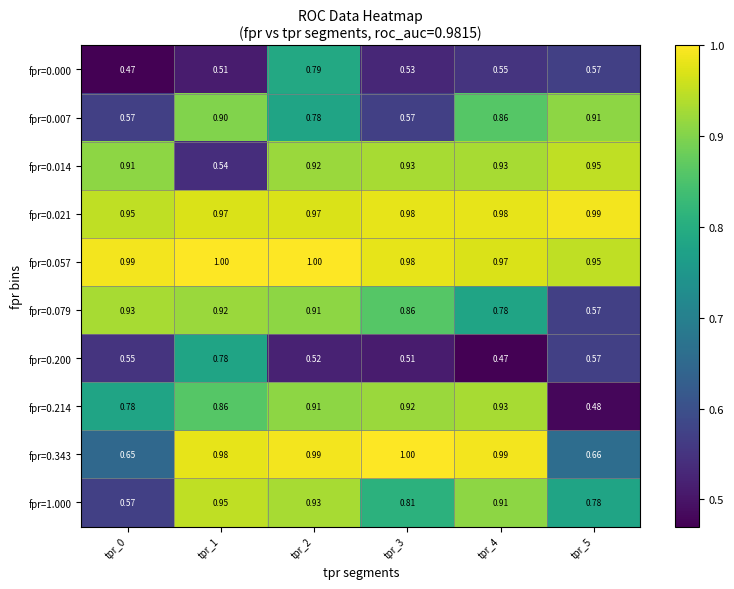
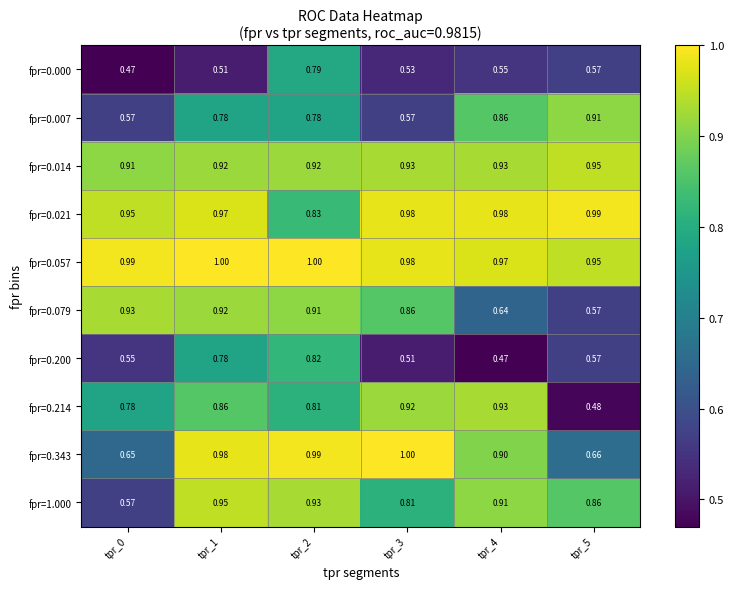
fpr=0.007, tpr_1: 0.90 -> 0.78
fpr=0.014, tpr_1: 0.54 -> 0.92
fpr=0.021, tpr_2: 0.97 -> 0.83
fpr=0.079, tpr_4: 0.78 -> 0.64
fpr=0.200, tpr_2: 0.52 -> 0.82
fpr=0.214, tpr_2: 0.91 -> 0.81
fpr=0.343, tpr_4: 0.99 -> 0.90
fpr=1.000, tpr_5: 0.78 -> 0.86
